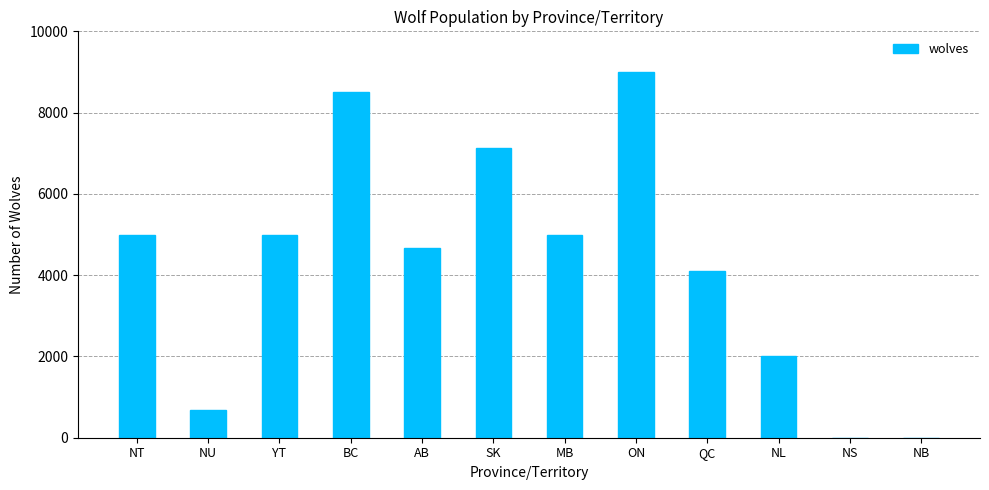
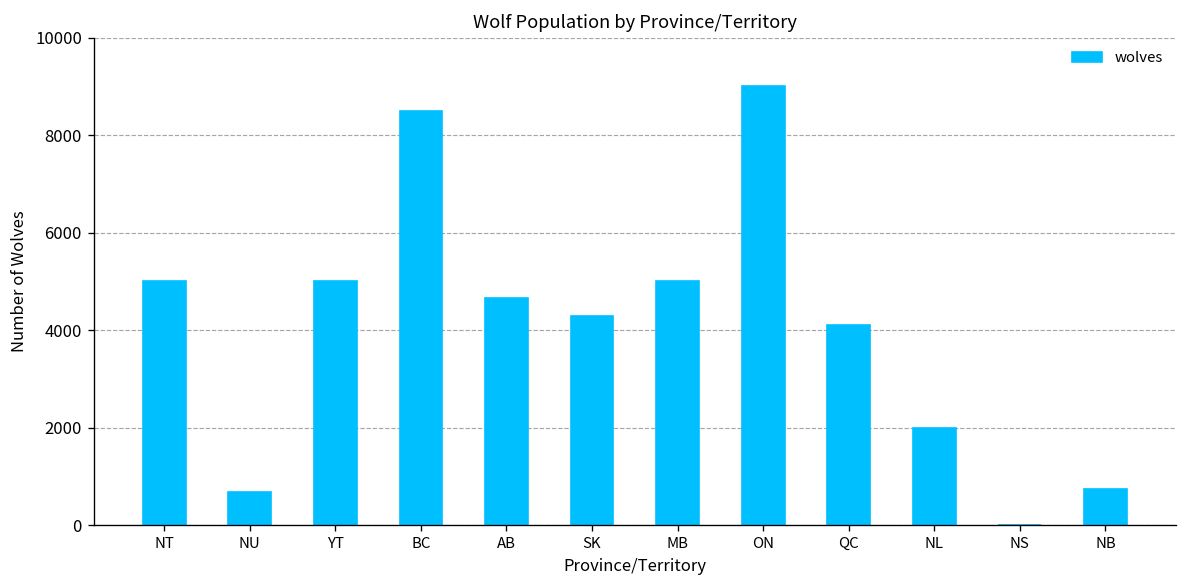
SK: 7100 -> 4300
NB: 0 -> 800
